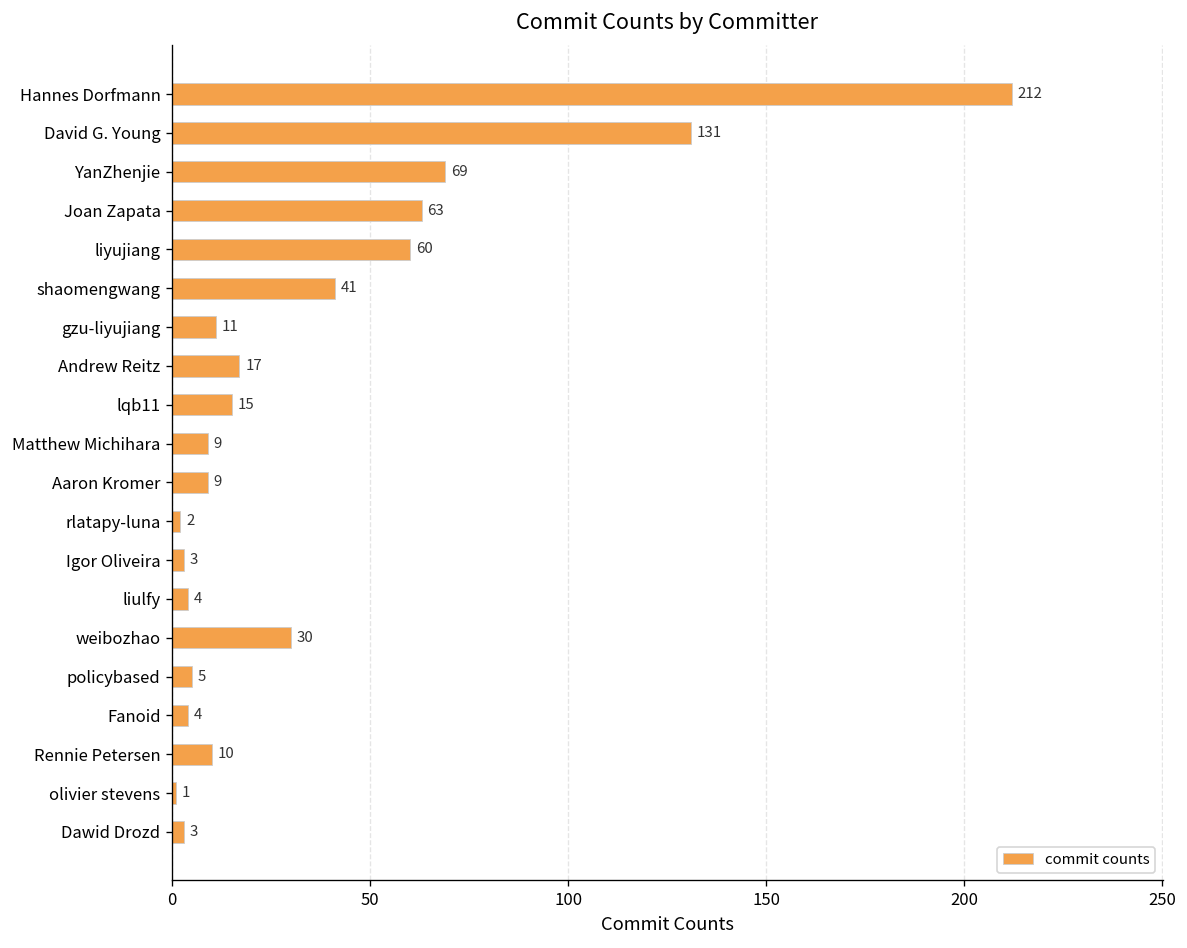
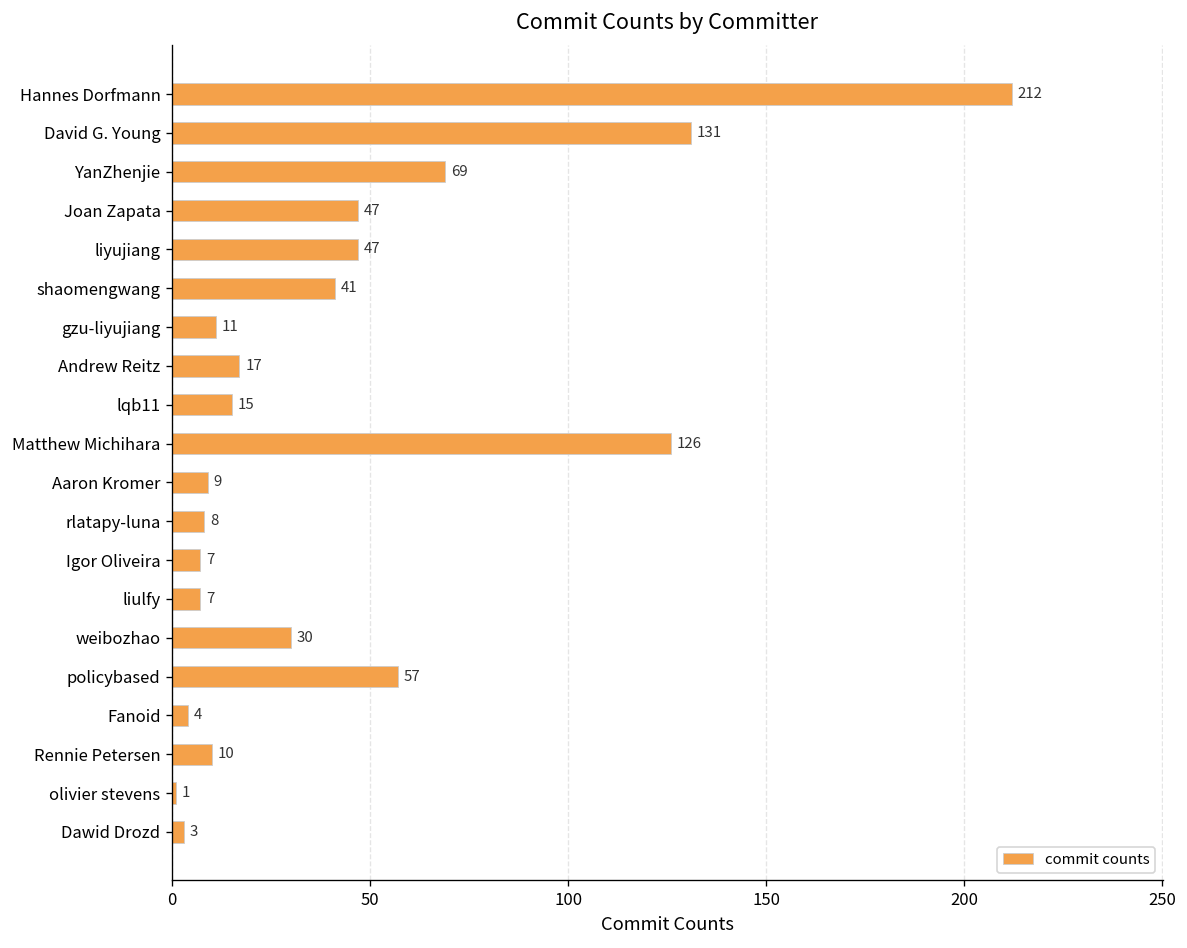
Joan Zapata: 63 -> 47
liyujiang: 60 -> 47
Matthew Michihara: 9 -> 126
rlatapy-luna: 2 -> 8
Igor Oliveira: 3 -> 7
liulfy: 4 -> 7
policybased: 5 -> 57
